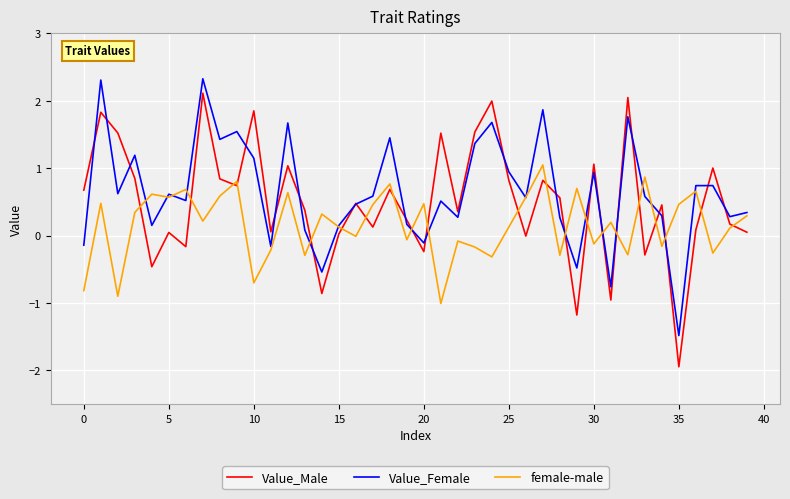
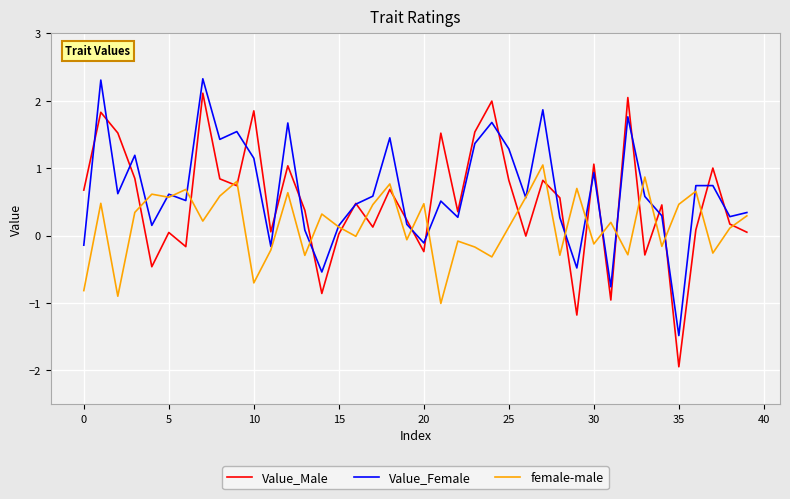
Value_Female, 25: 0.9 -> 1.3
